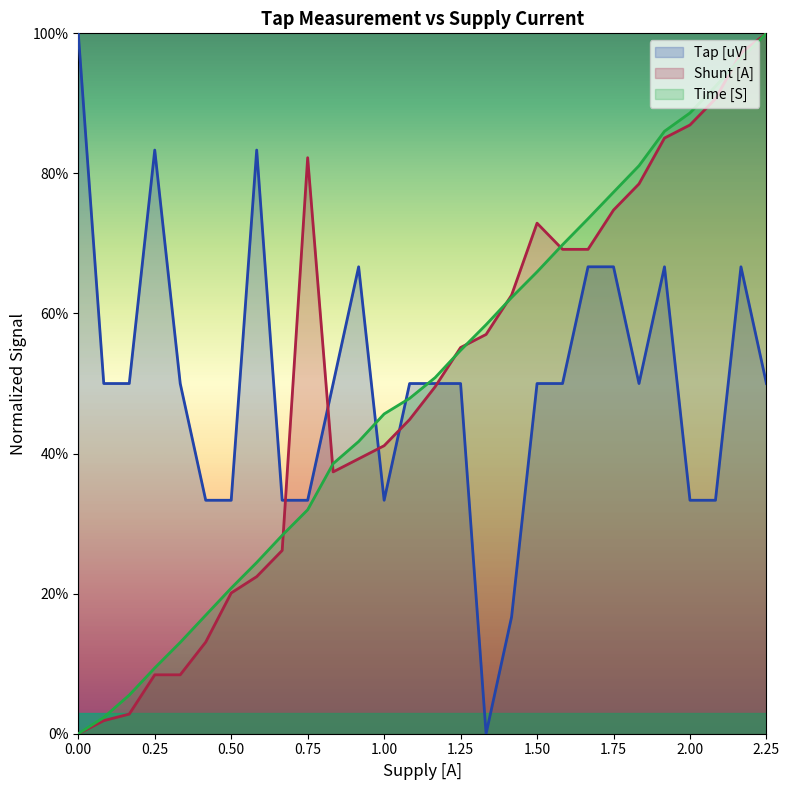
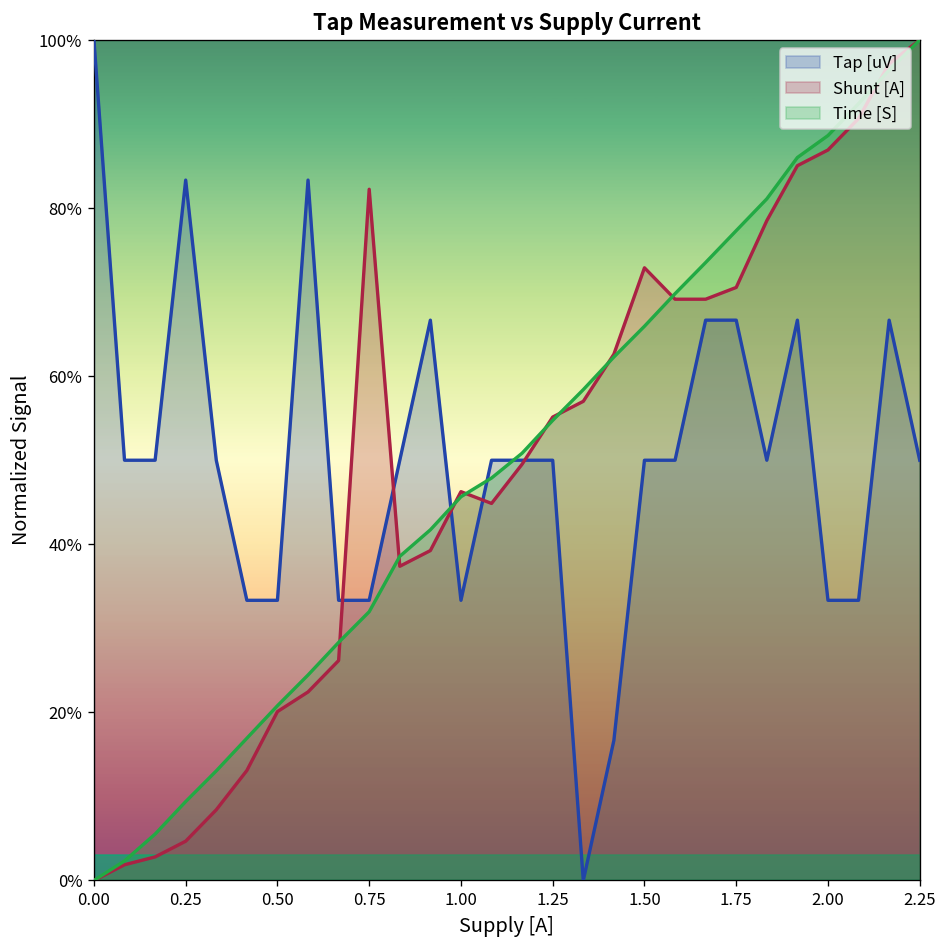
Shunt [A], 0.25: 8% -> 5%
Shunt [A], 1.00: 41% -> 46%
Shunt [A], 1.75: 75% -> 71%
